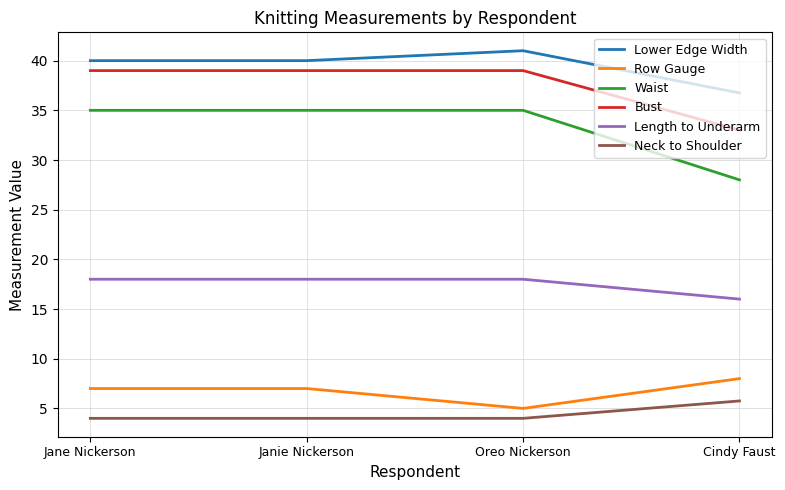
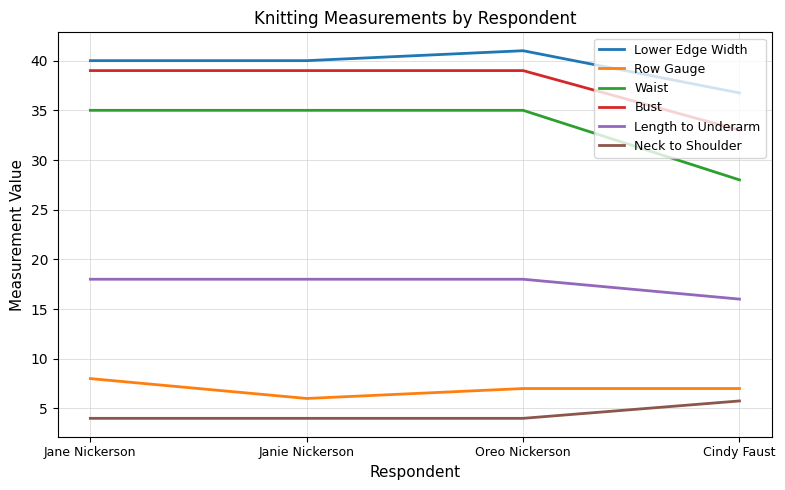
Row Gauge, Jane Nickerson: 7 -> 8
Row Gauge, Janie Nickerson: 7 -> 6
Row Gauge, Oreo Nickerson: 5 -> 7
Row Gauge, Cindy Faust: 8 -> 7
